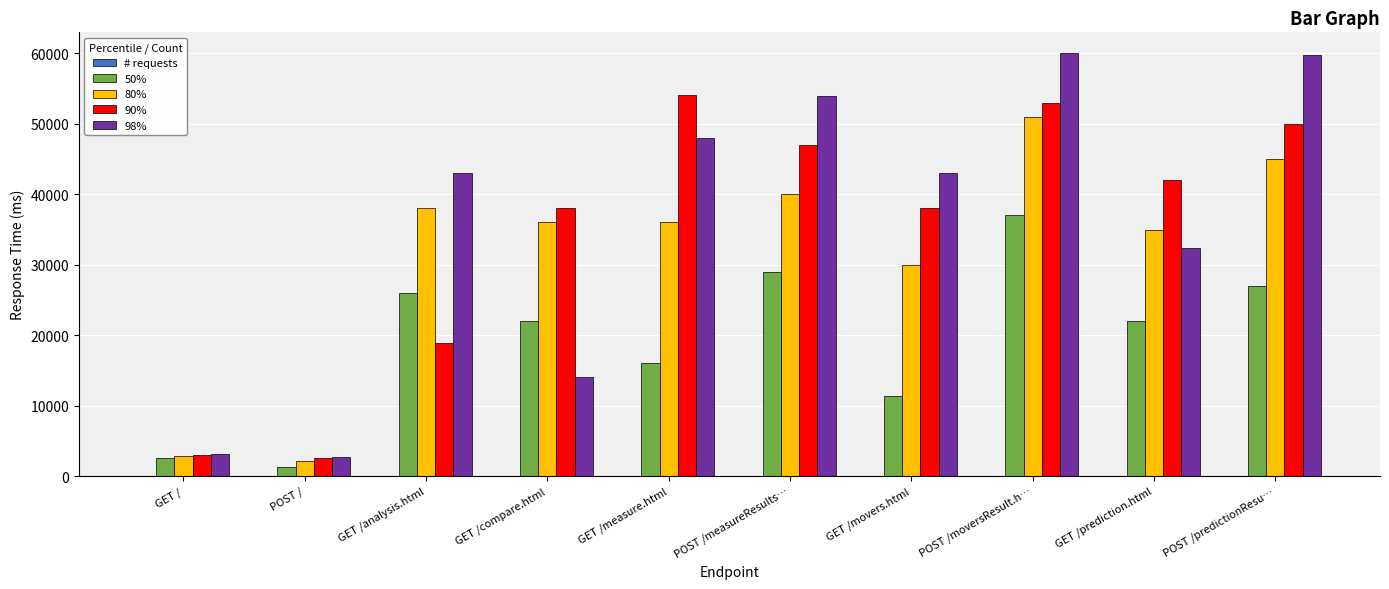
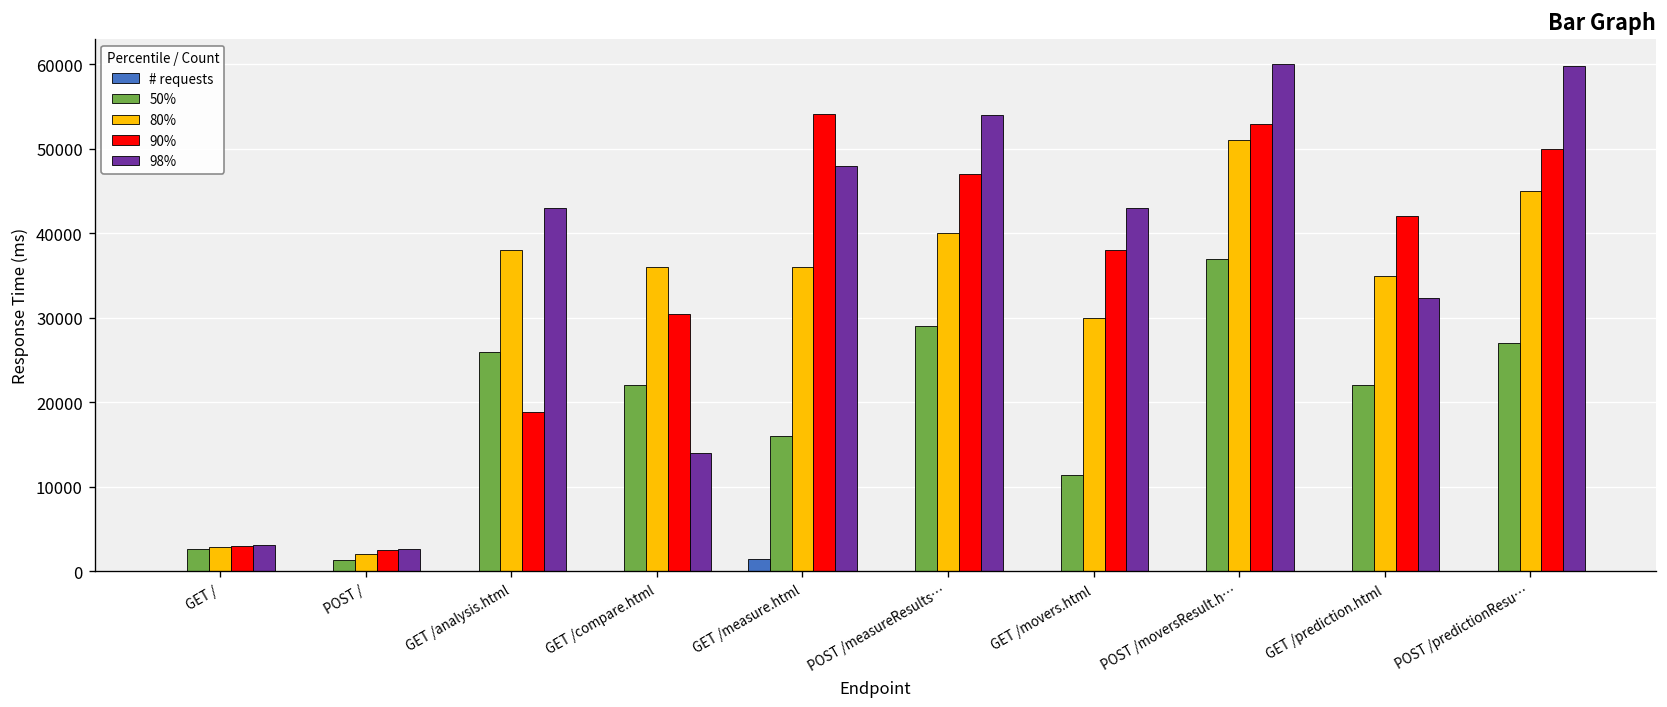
90%, GET /compare.html: 38000 -> 31000
# requests, GET /measure.html: 0 -> 2000
